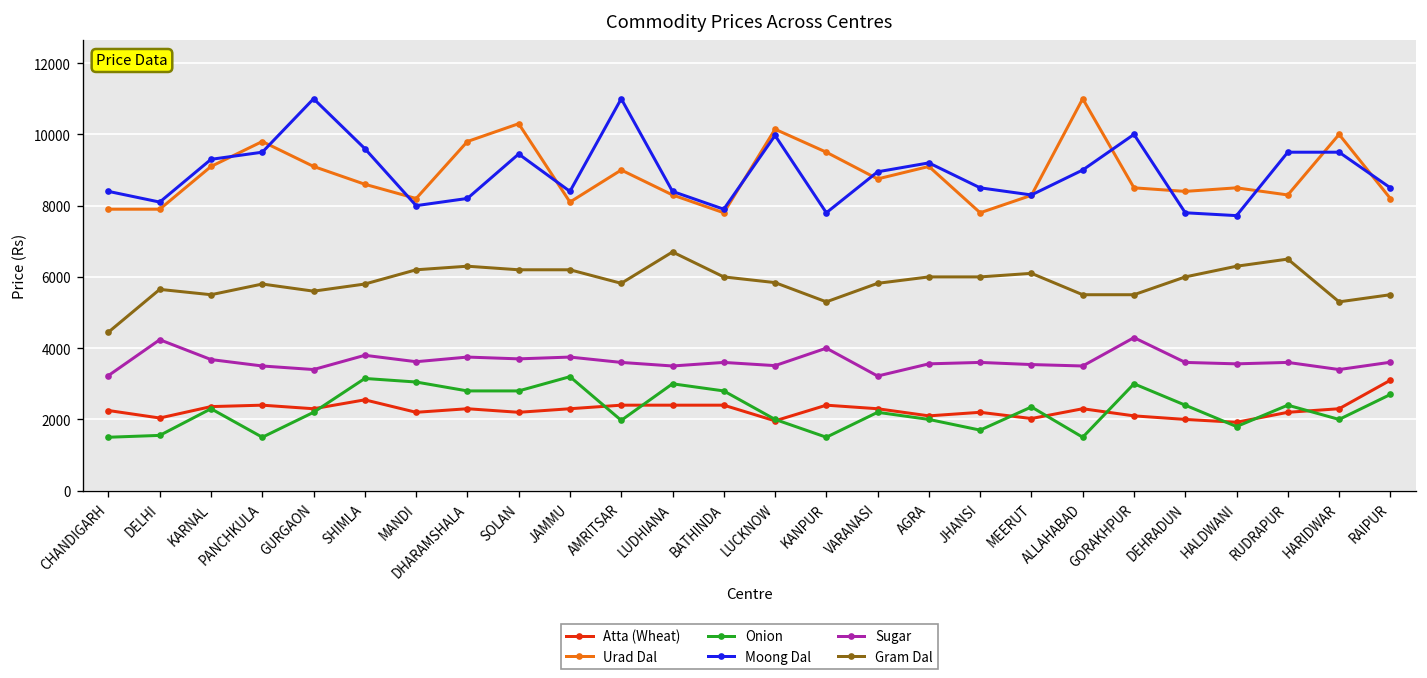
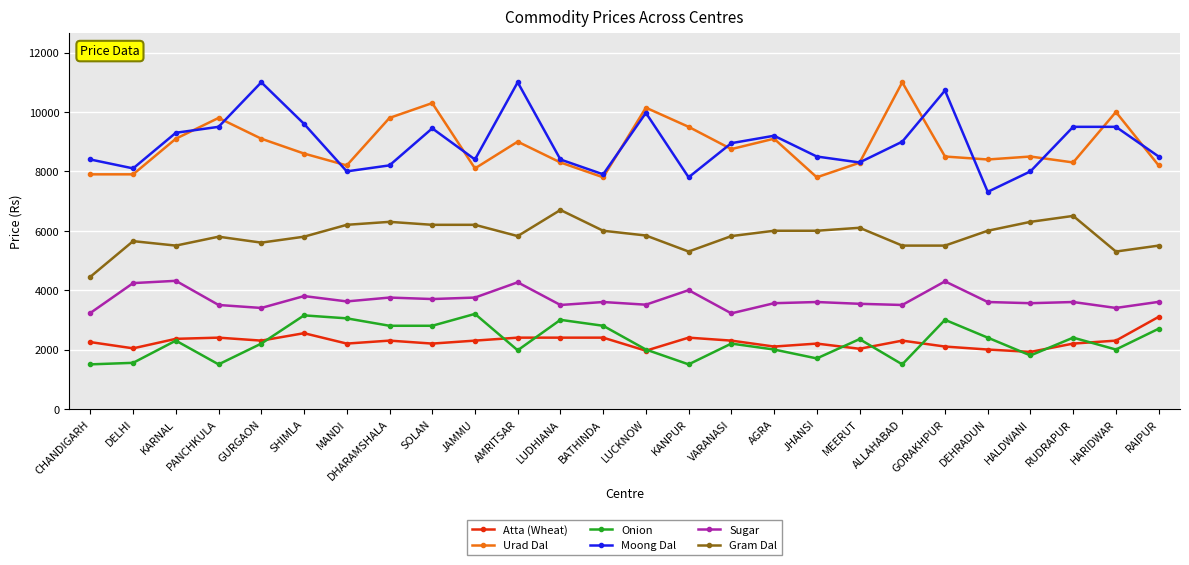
Sugar, KARNAL: 3700 -> 4300
Sugar, AMRITSAR: 3600 -> 4300
Moong Dal, GORAKHPUR: 10000 -> 10700
Moong Dal, DEHRADUN: 7800 -> 7300
Moong Dal, HALDWANI: 7700 -> 8000
